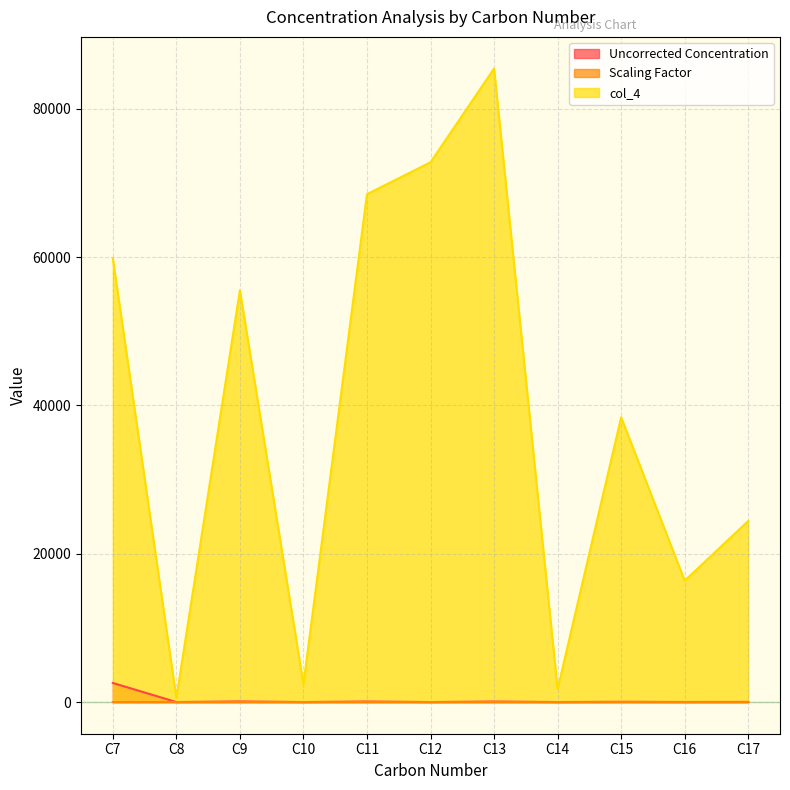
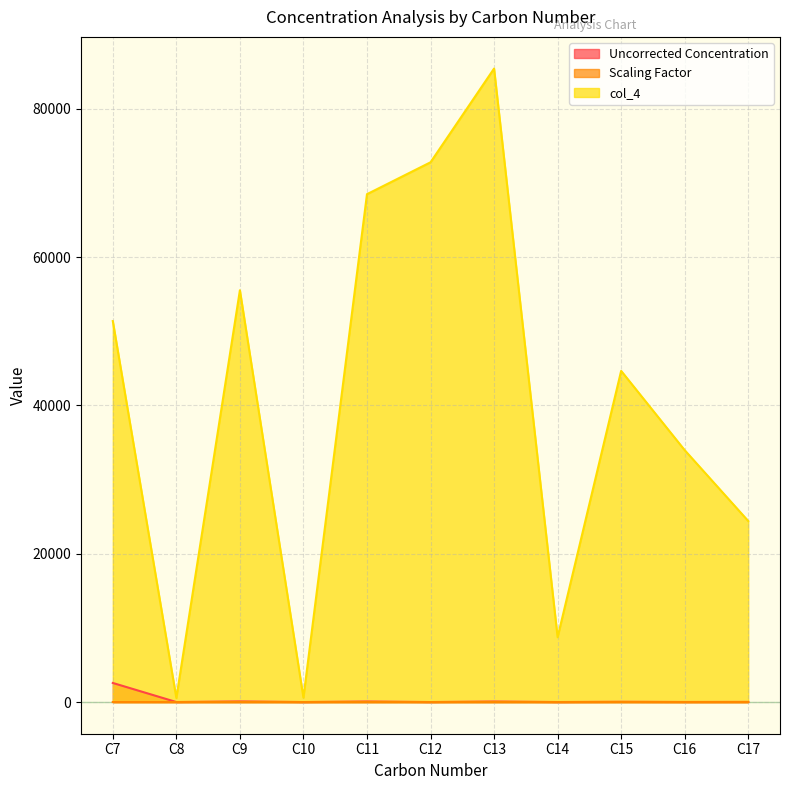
col_4, C7: 60000 -> 51000
col_4, C10: 2000 -> 1000
col_4, C14: 2000 -> 9000
col_4, C15: 38000 -> 45000
col_4, C16: 16000 -> 34000
